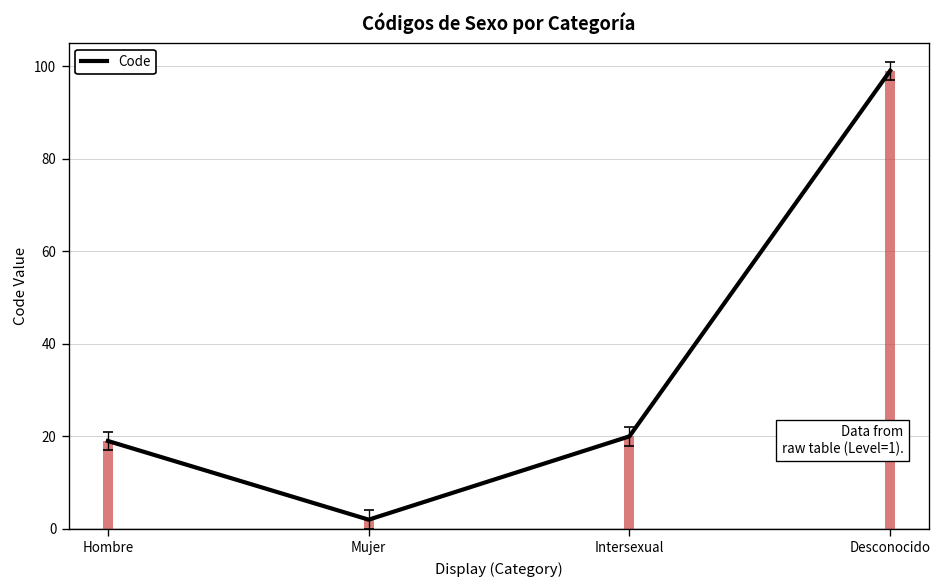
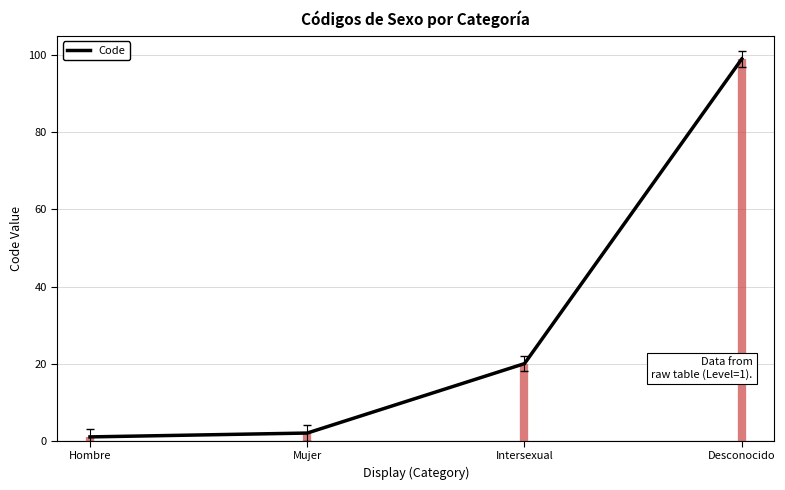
Code, Hombre: 19 -> 1
